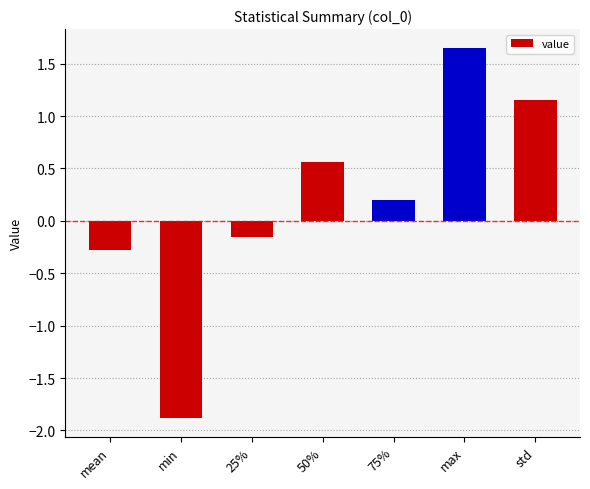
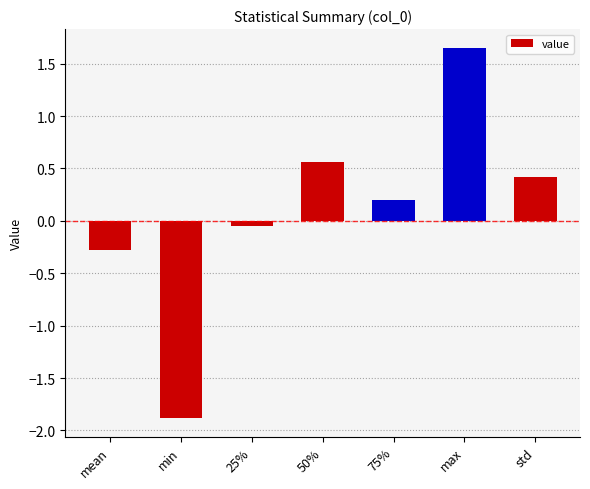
25%: -0.15 -> -0.05
std: 1.16 -> 0.42
